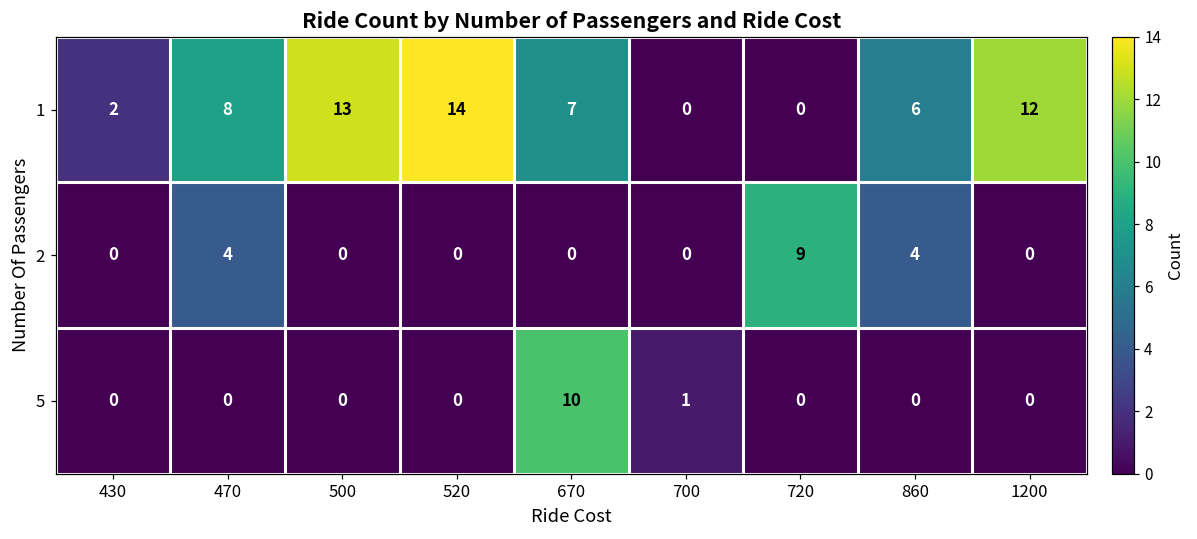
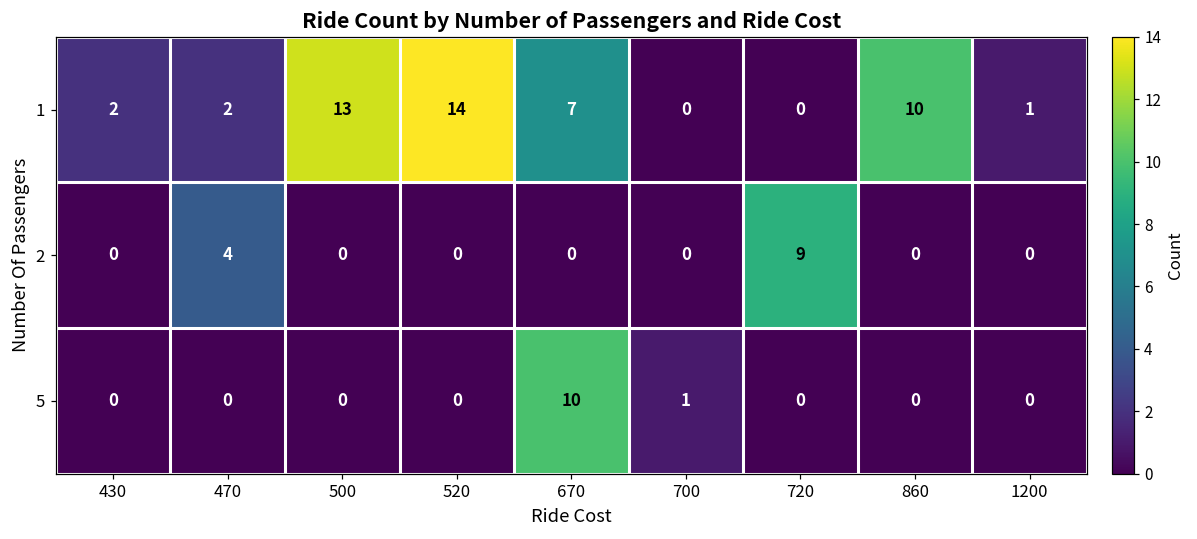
1, 470: 8 -> 2
1, 860: 6 -> 10
1, 1200: 12 -> 1
2, 860: 4 -> 0
